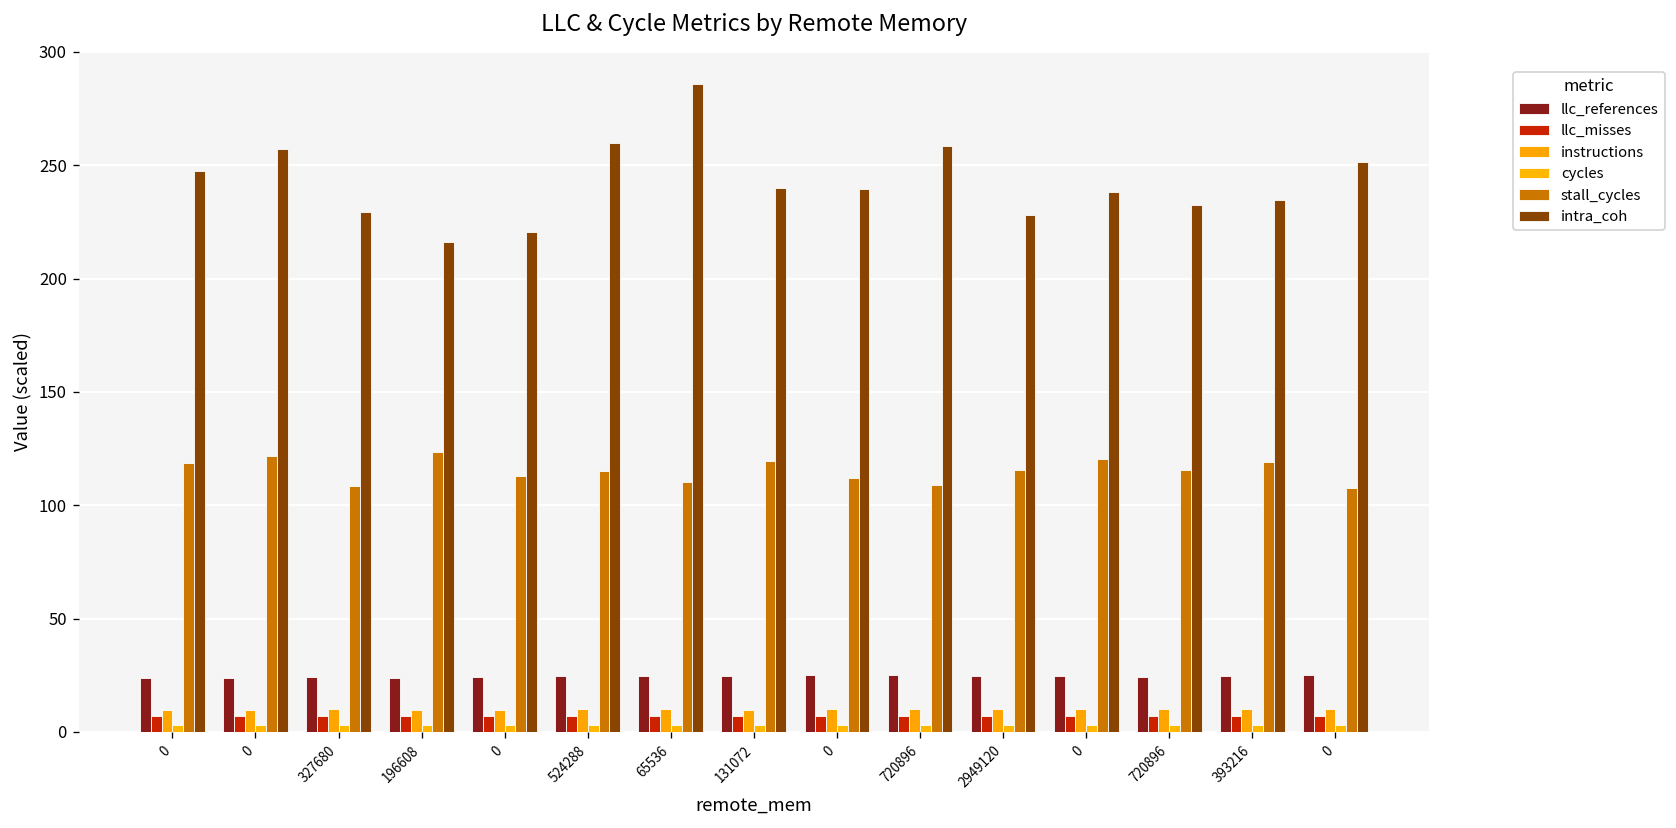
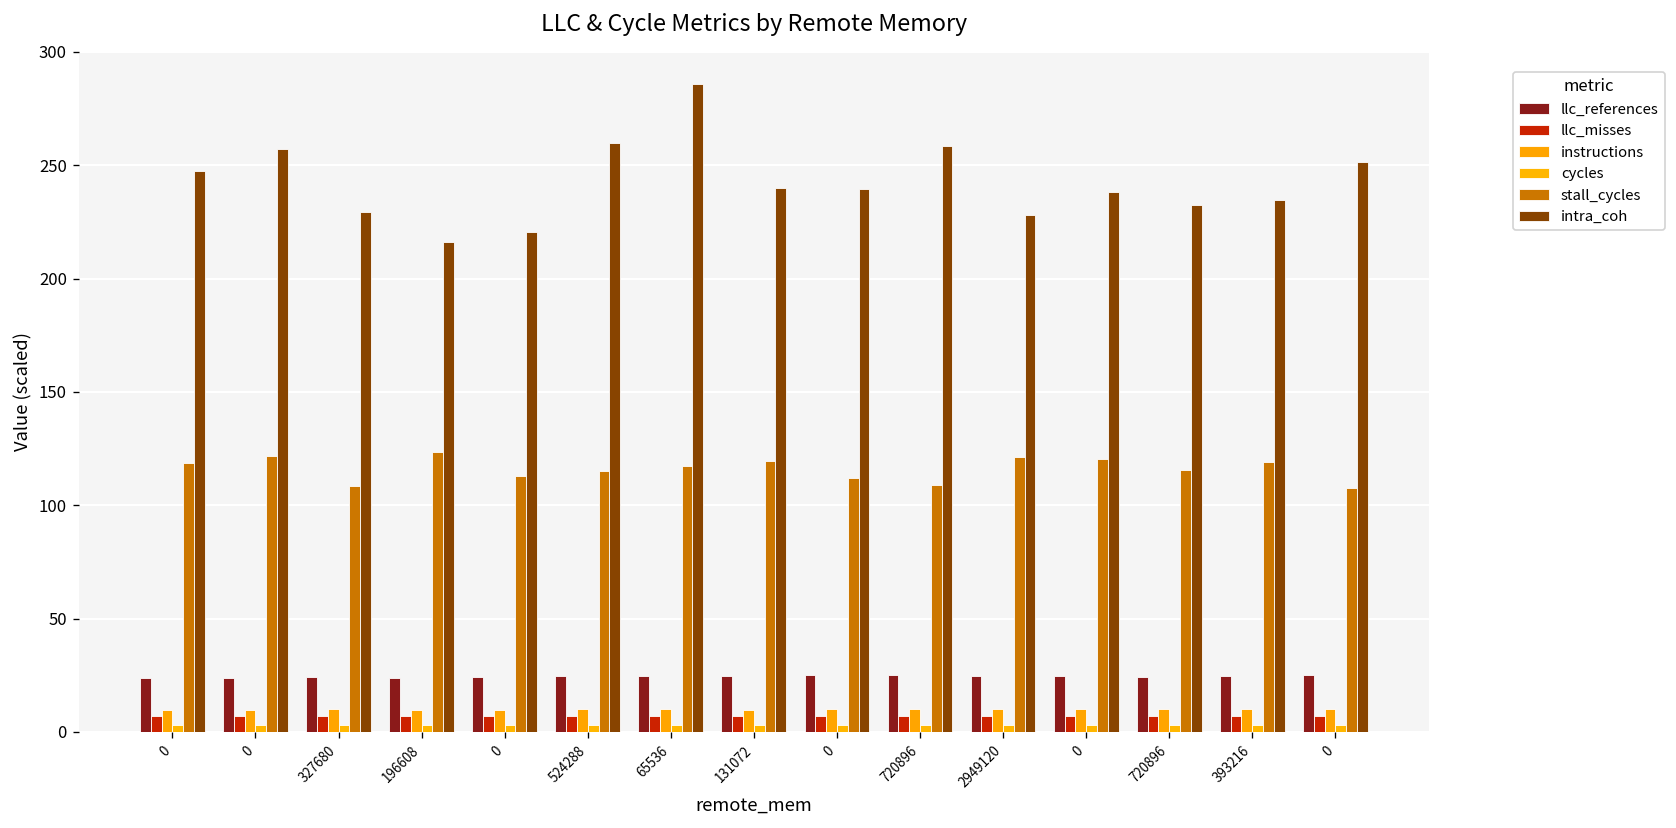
stall_cycles, 65536: 110 -> 118
stall_cycles, 2949120: 115 -> 121
